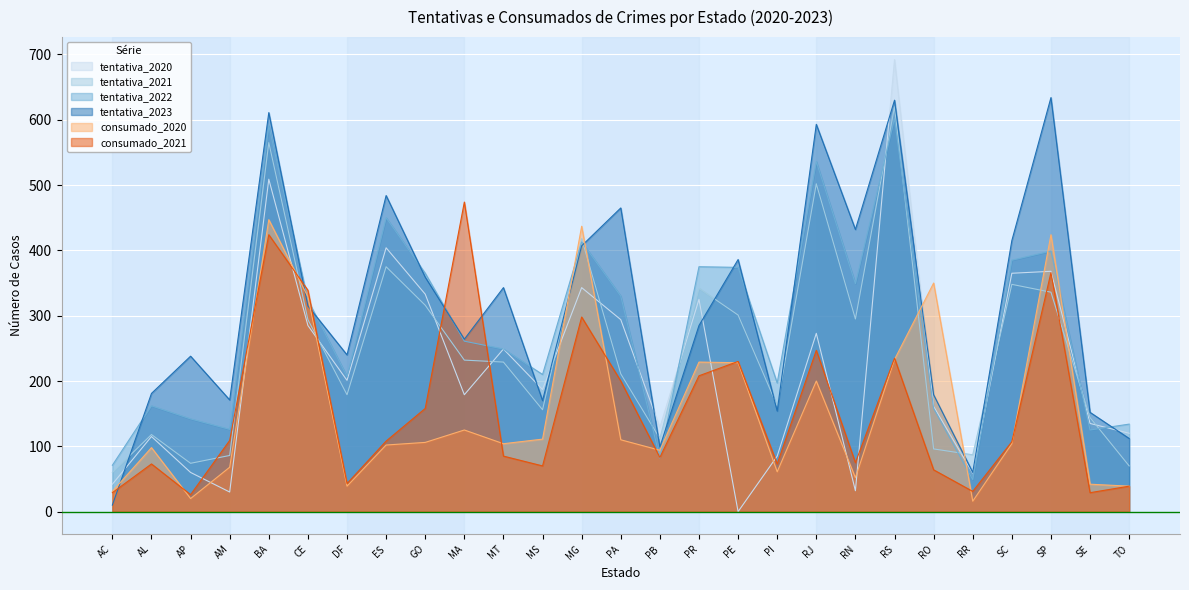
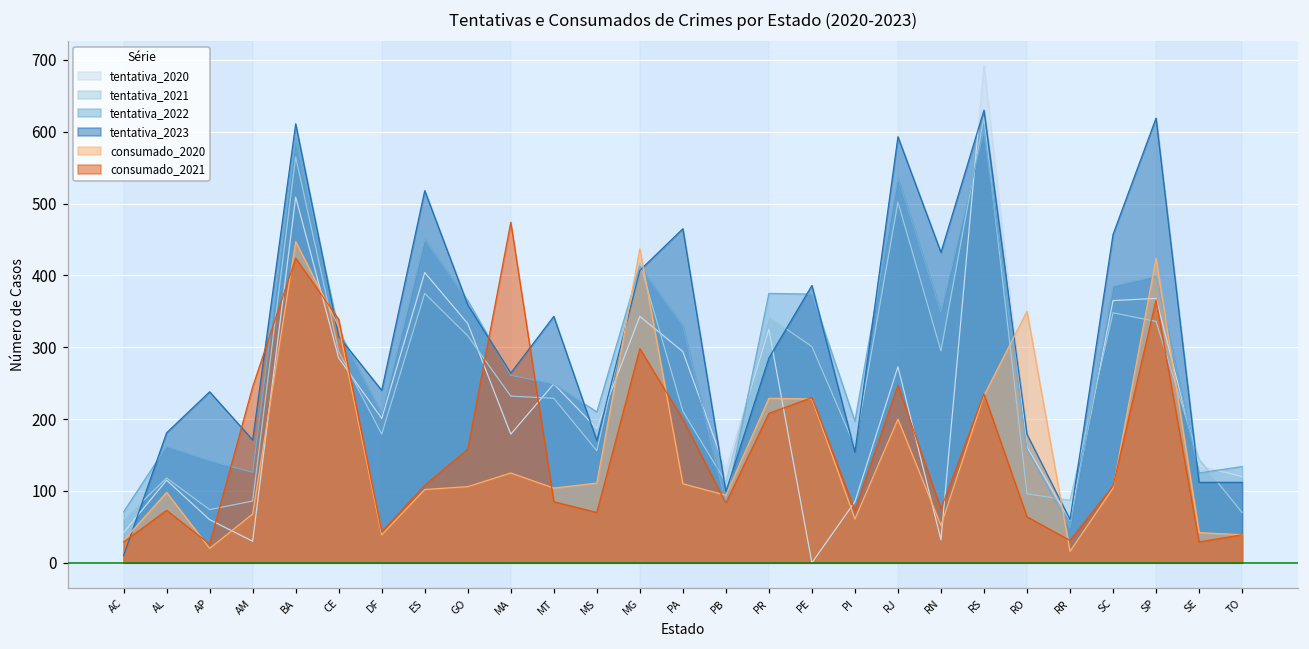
consumado_2021, AM: 110 -> 250
tentativa_2023, ES: 480 -> 520
tentativa_2023, SC: 420 -> 460
tentativa_2023, SP: 630 -> 620
tentativa_2023, SE: 150 -> 110
